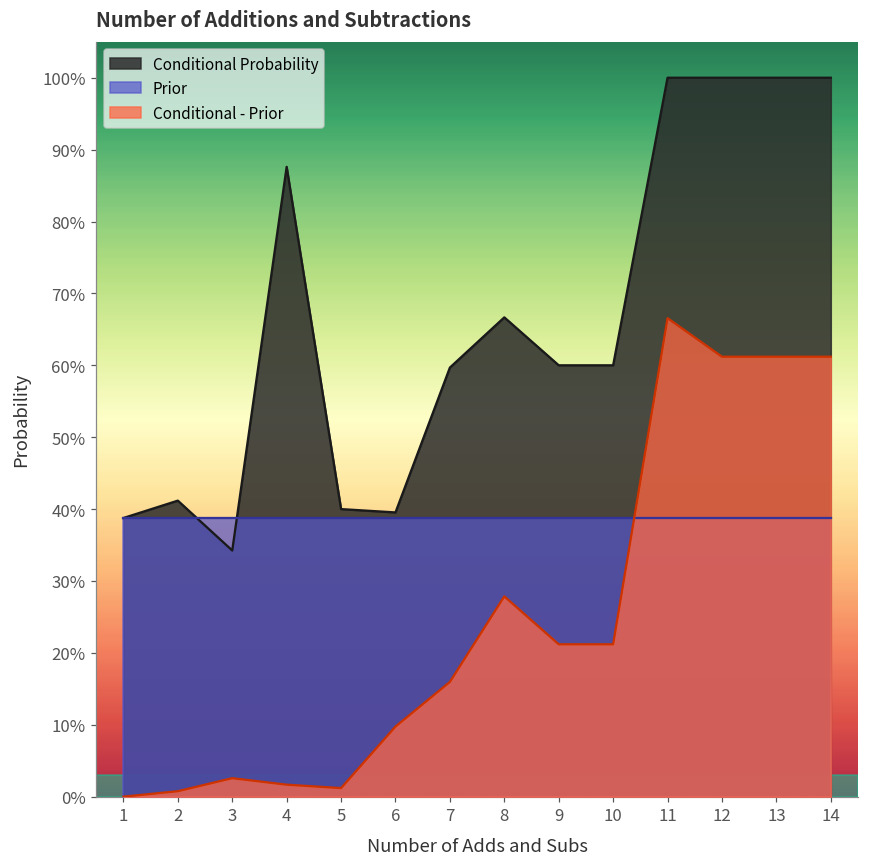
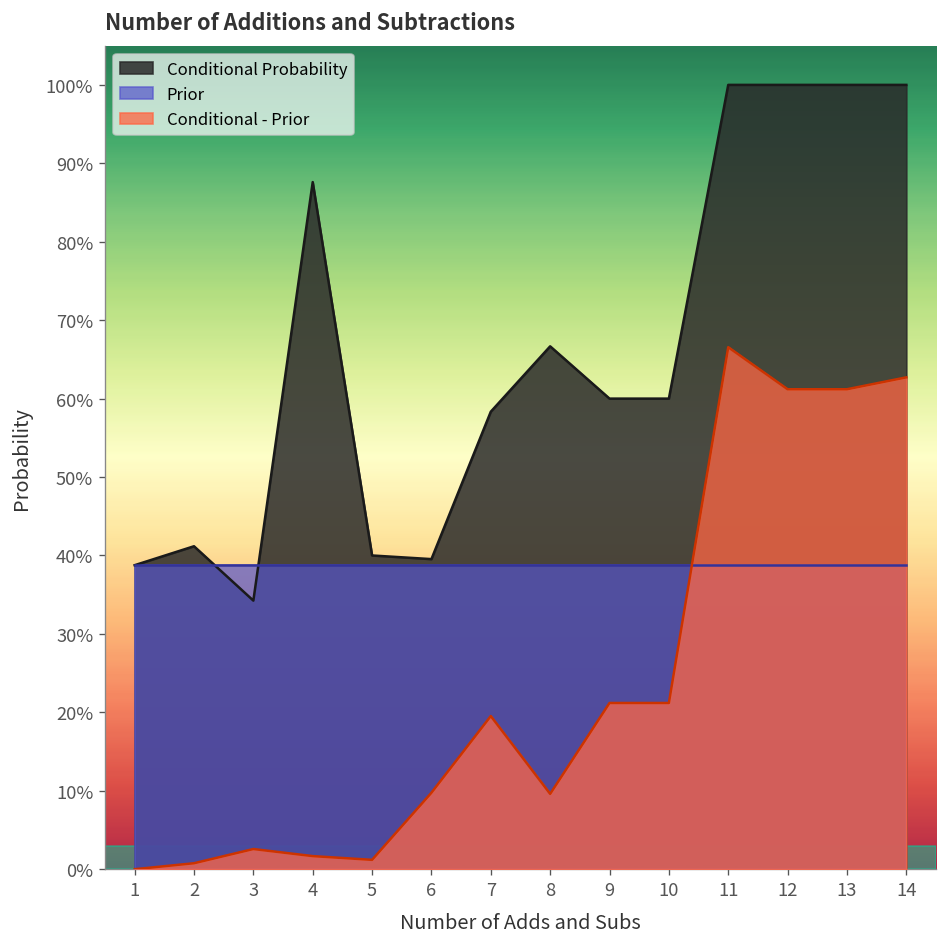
Conditional Probability, 7: 60% -> 58%
Conditional - Prior, 7: 16% -> 20%
Conditional - Prior, 8: 28% -> 10%
Conditional - Prior, 14: 61% -> 63%
